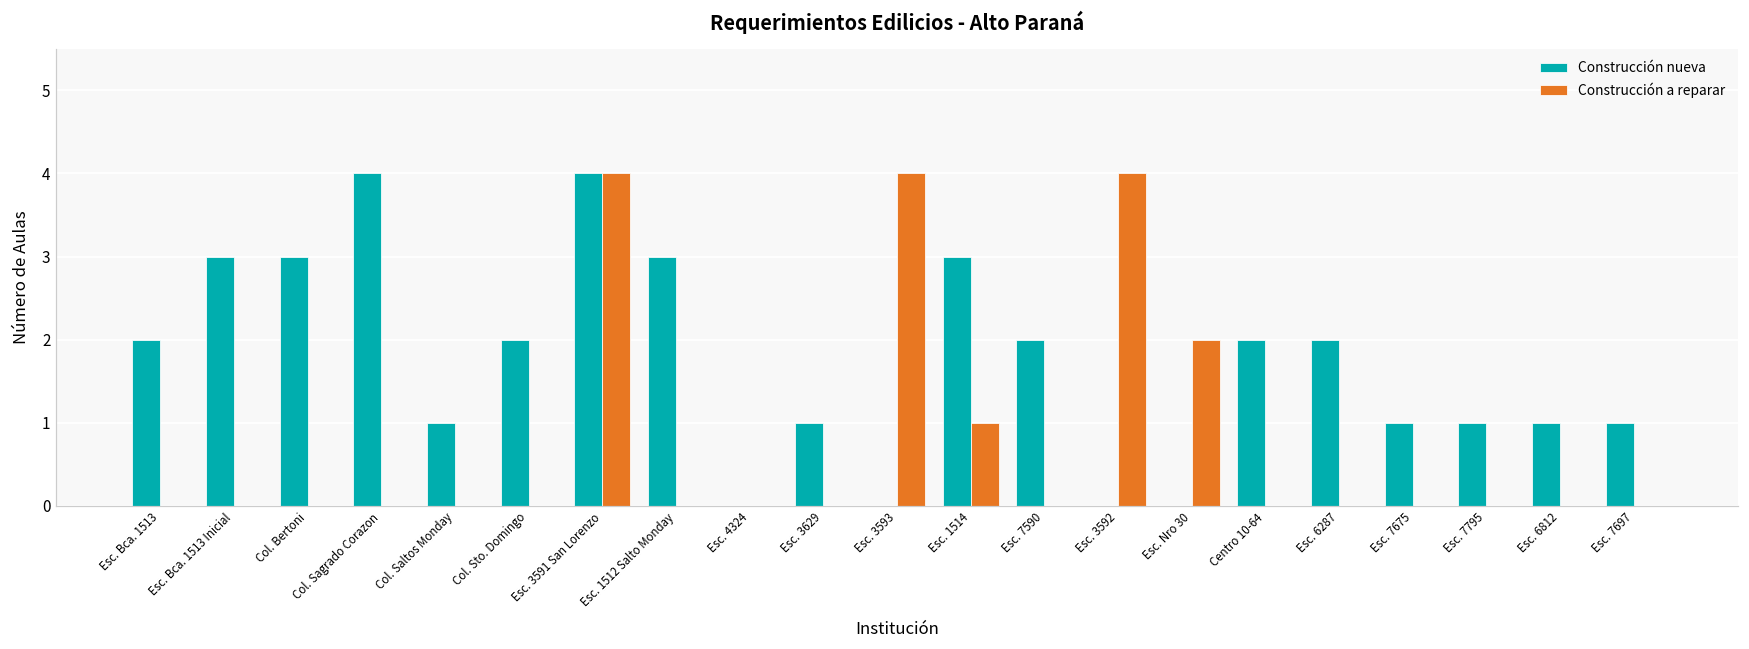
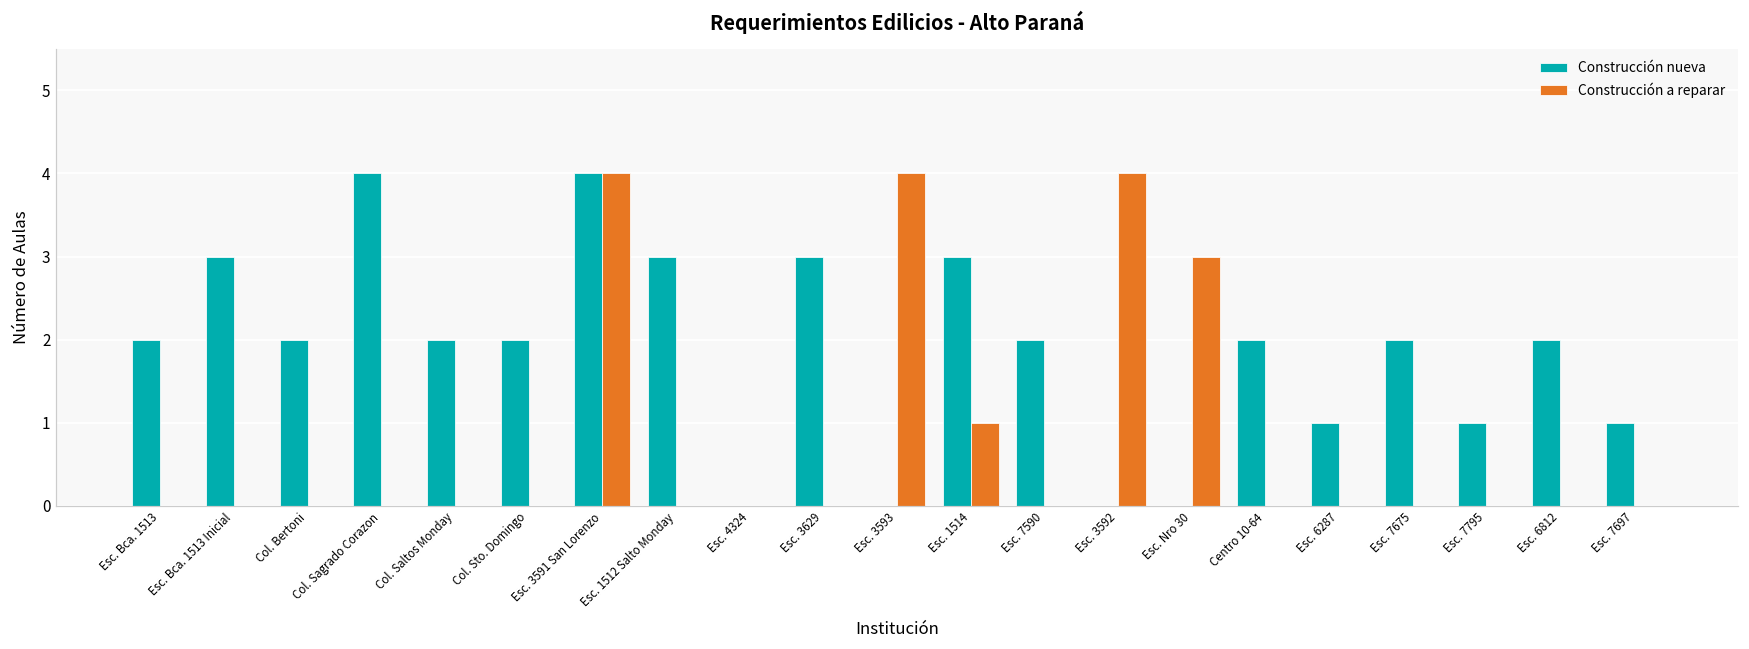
Construcción nueva, Col. Bertoni: 3 -> 2
Construcción nueva, Col. Saltos Monday: 1 -> 2
Construcción nueva, Esc. 3629: 1 -> 3
Construcción a reparar, Esc. Nro 30: 2 -> 3
Construcción nueva, Esc. 6287: 2 -> 1
Construcción nueva, Esc. 7675: 1 -> 2
Construcción nueva, Esc. 6812: 1 -> 2
